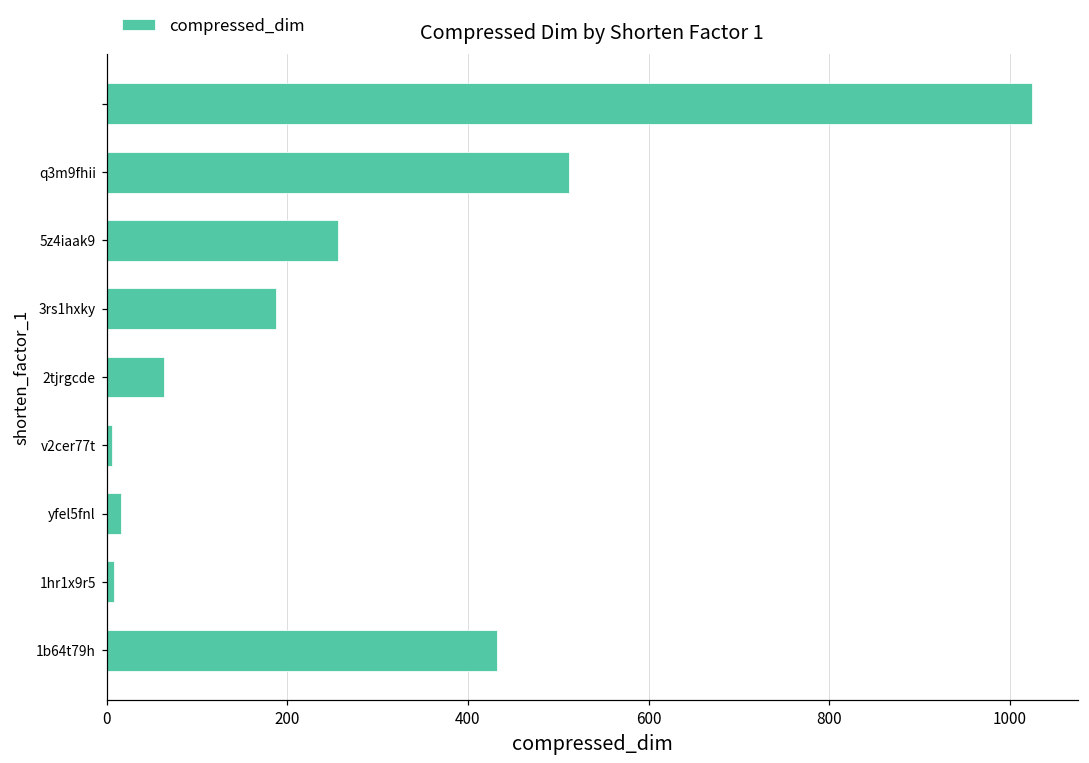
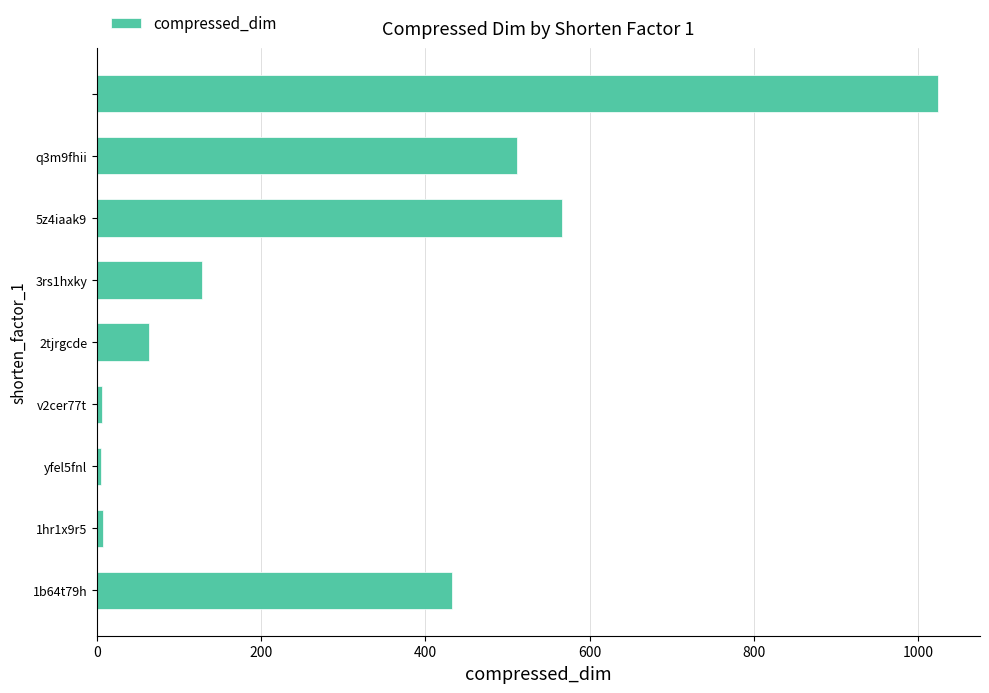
5z4iaak9: 260 -> 570
3rs1hxky: 190 -> 130
yfel5fnl: 20 -> 10
